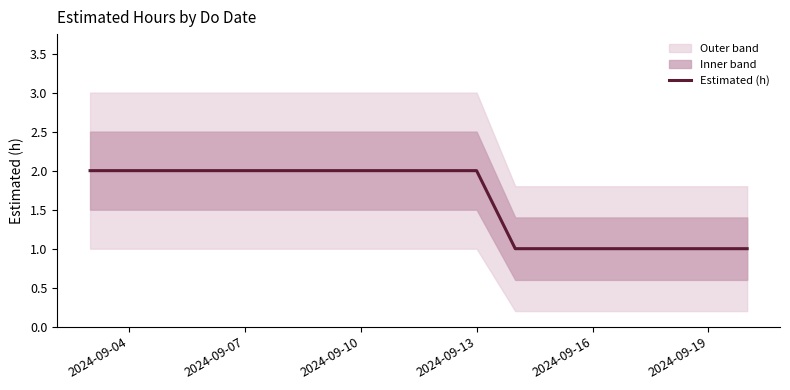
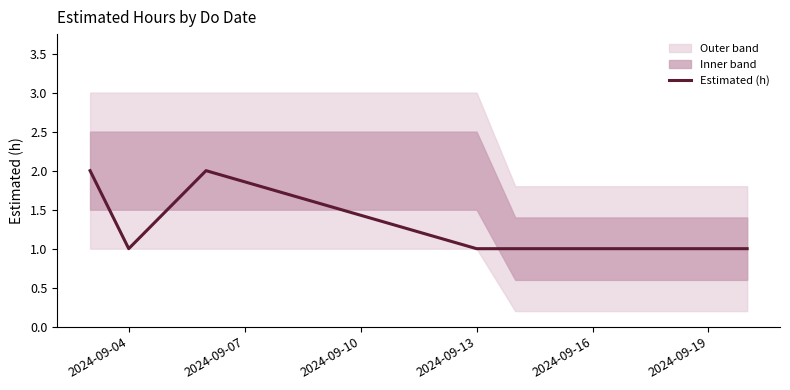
Estimated (h), 2024-09-04: 2 -> 1
Estimated (h), 2024-09-13: 2 -> 1
